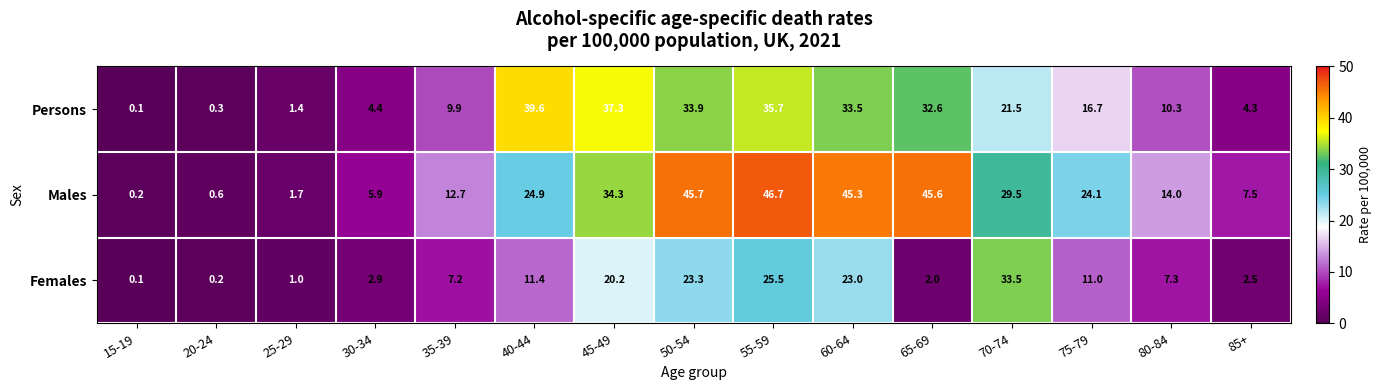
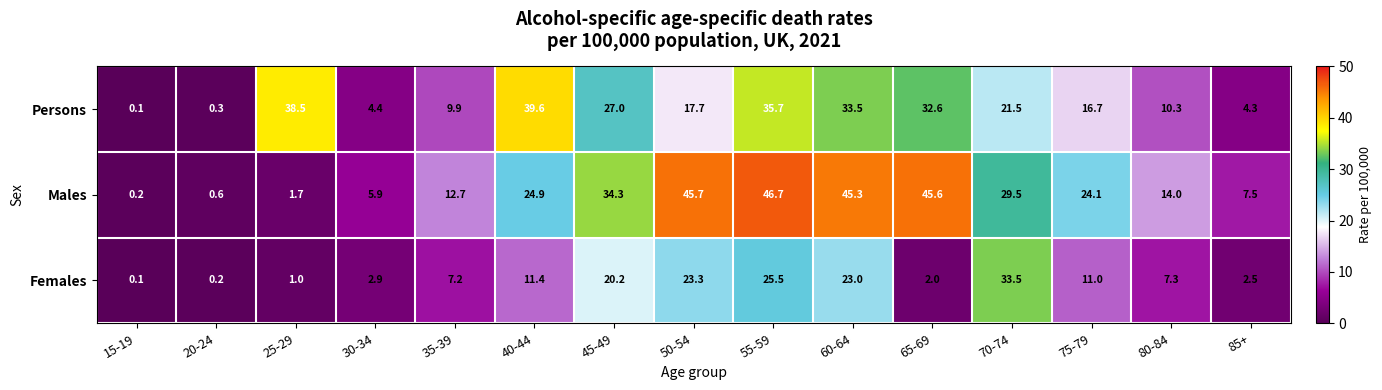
Persons, 25-29: 1.4 -> 38.5
Persons, 45-49: 37.3 -> 27.0
Persons, 50-54: 33.9 -> 17.7
